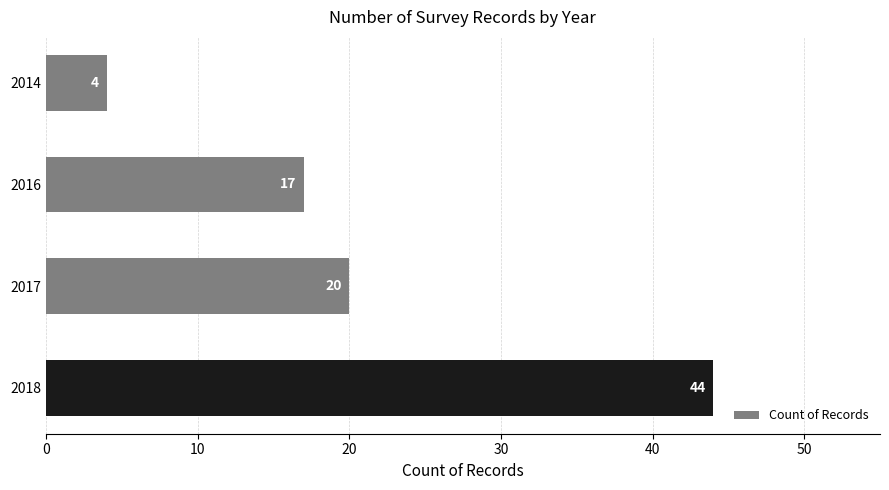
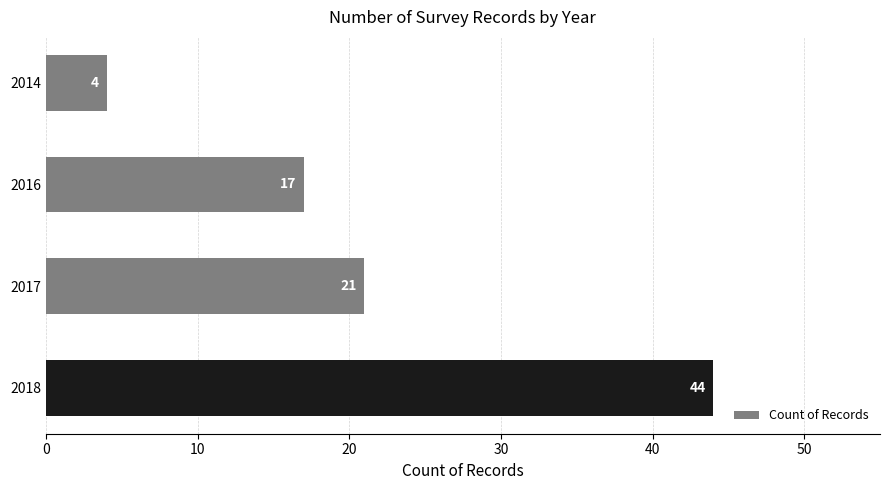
2017: 20 -> 21
